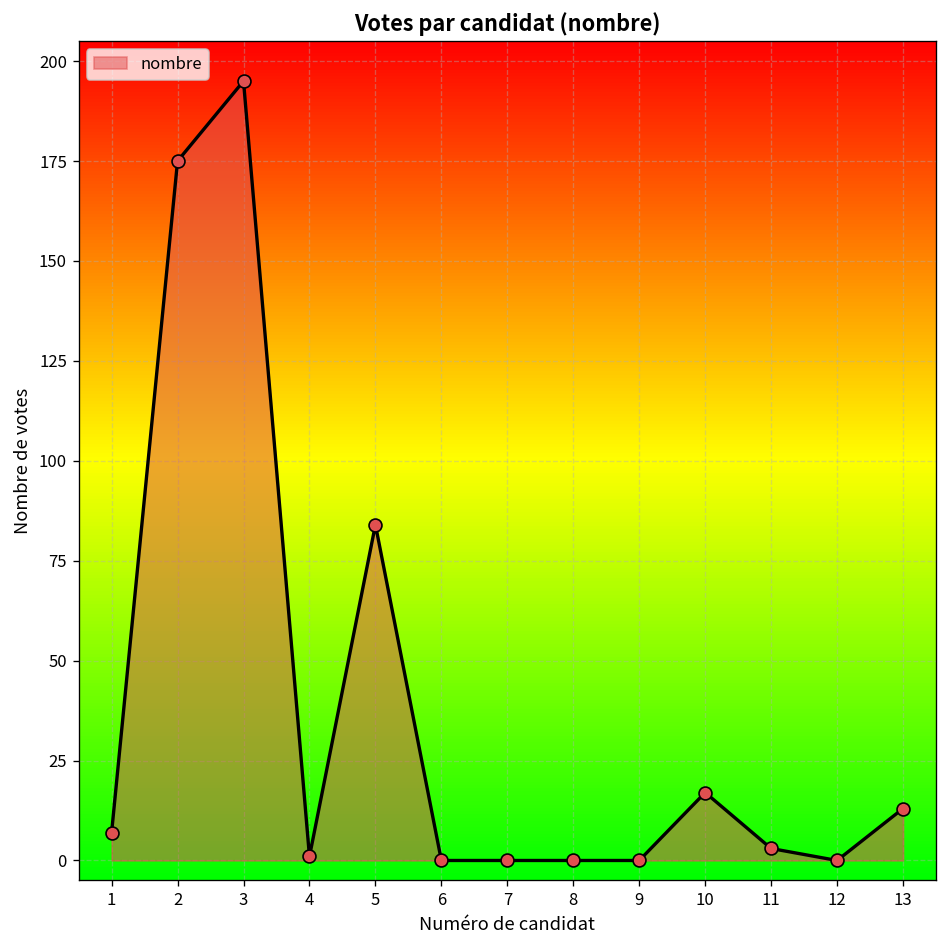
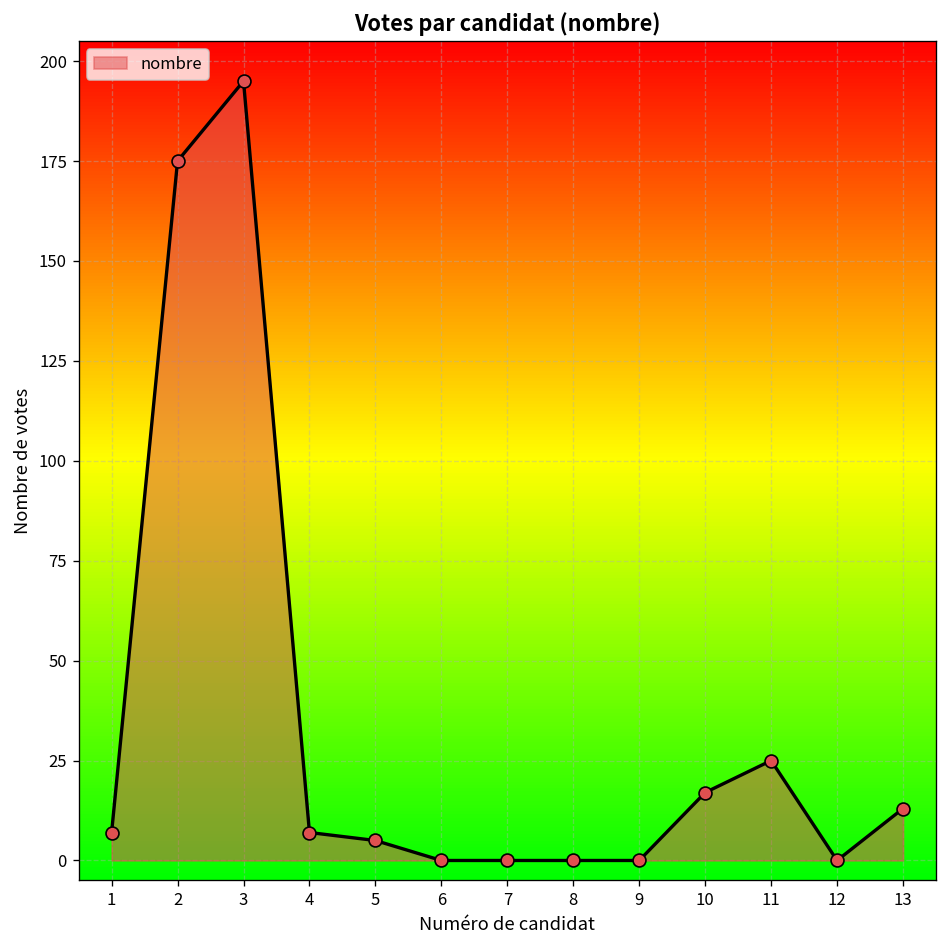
4: 1 -> 7
5: 84 -> 5
11: 3 -> 25
